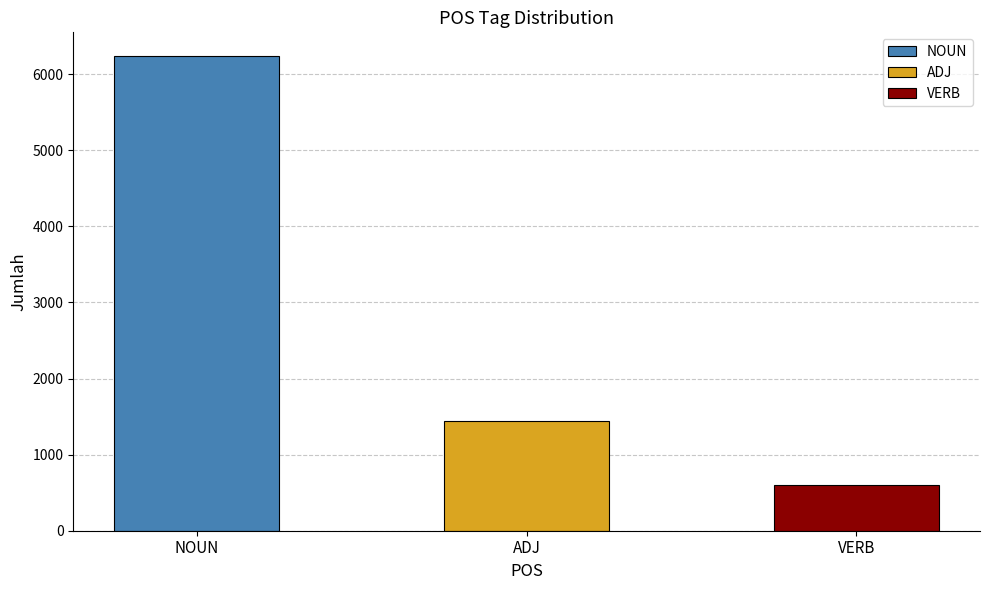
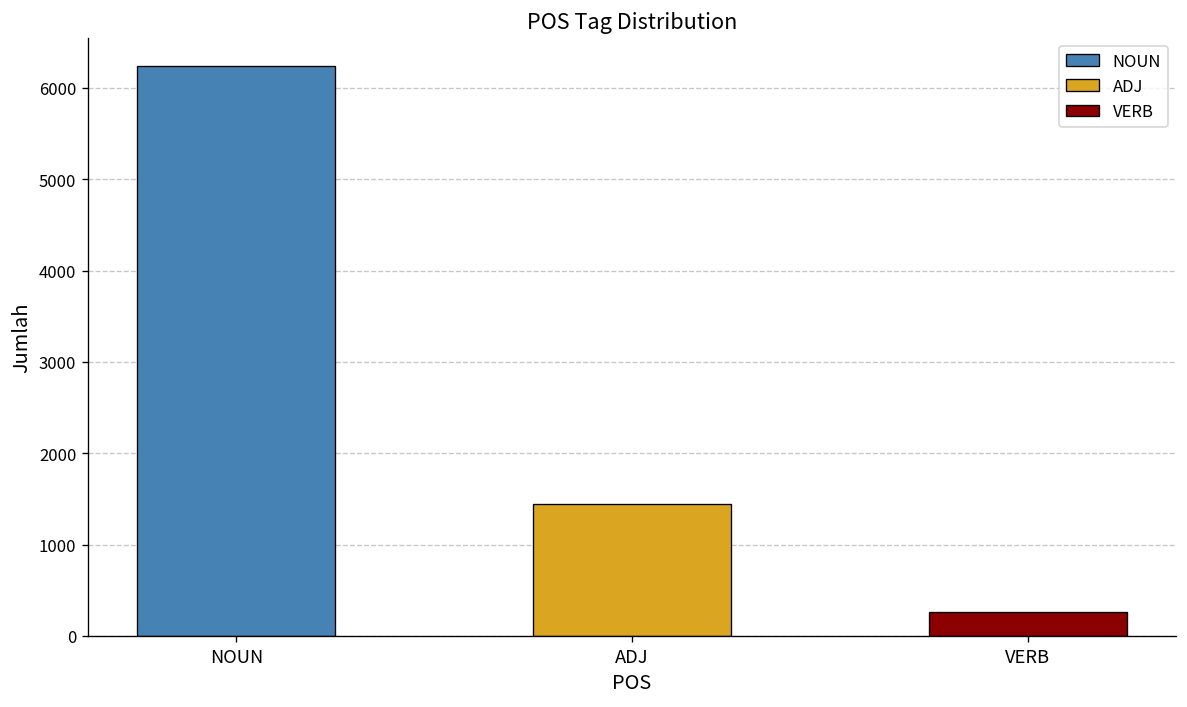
VERB: 600 -> 300
